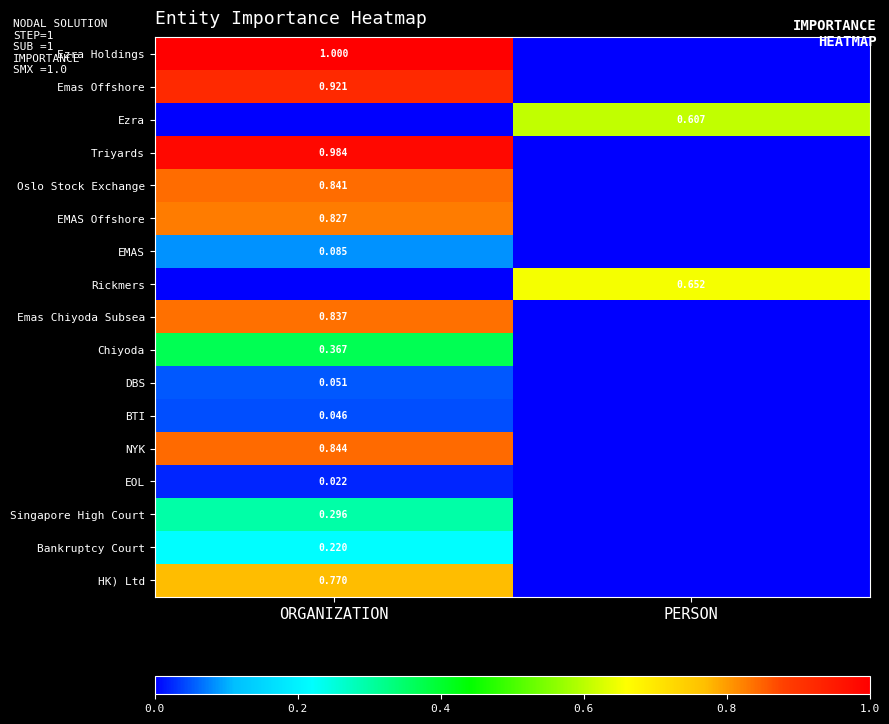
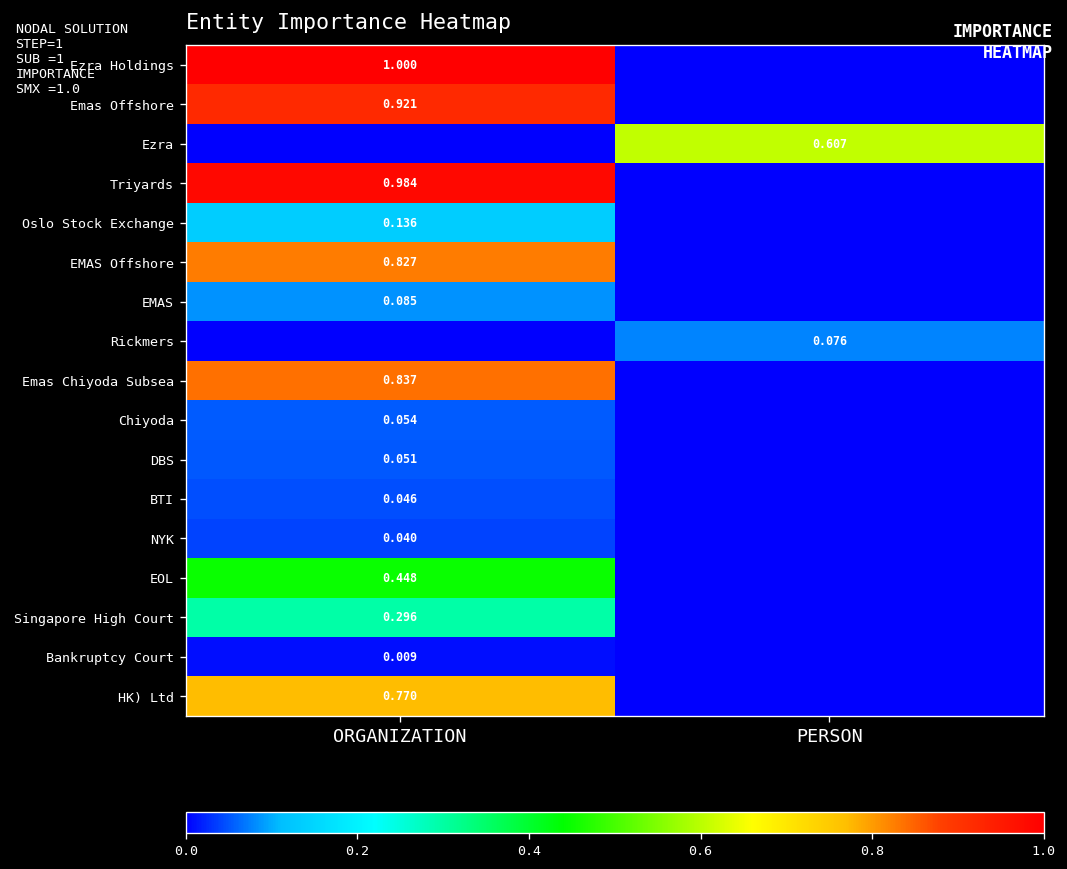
Oslo Stock Exchange, ORGANIZATION: 0.841 -> 0.136
Rickmers, PERSON: 0.652 -> 0.076
Chiyoda, ORGANIZATION: 0.367 -> 0.054
NYK, ORGANIZATION: 0.844 -> 0.040
EOL, ORGANIZATION: 0.022 -> 0.448
Bankruptcy Court, ORGANIZATION: 0.220 -> 0.009
